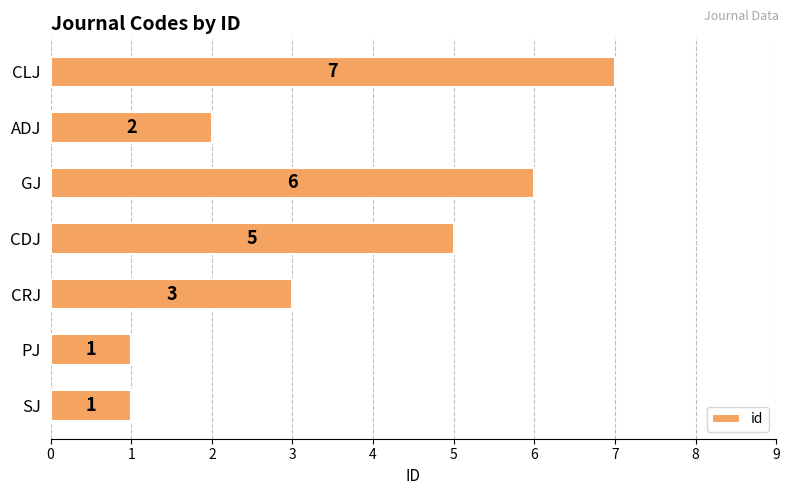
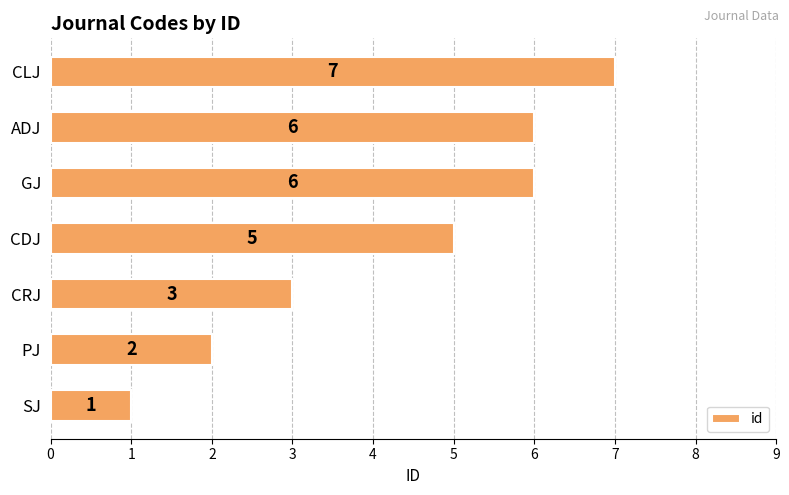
ADJ: 2 -> 6
PJ: 1 -> 2
